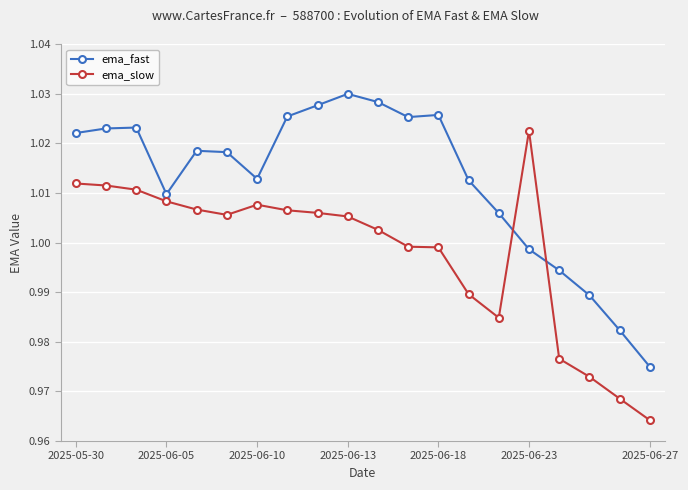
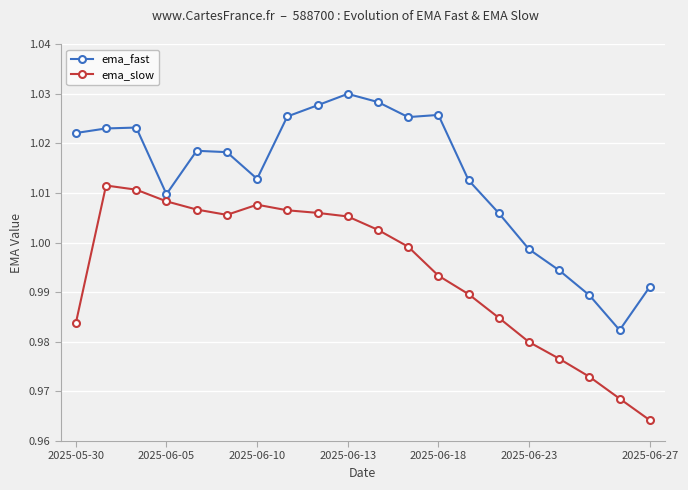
ema_slow, 2025-05-30: 1.012 -> 0.984
ema_slow, 2025-06-18: 0.999 -> 0.993
ema_slow, 2025-06-23: 1.023 -> 0.980
ema_fast, 2025-06-27: 0.975 -> 0.991
